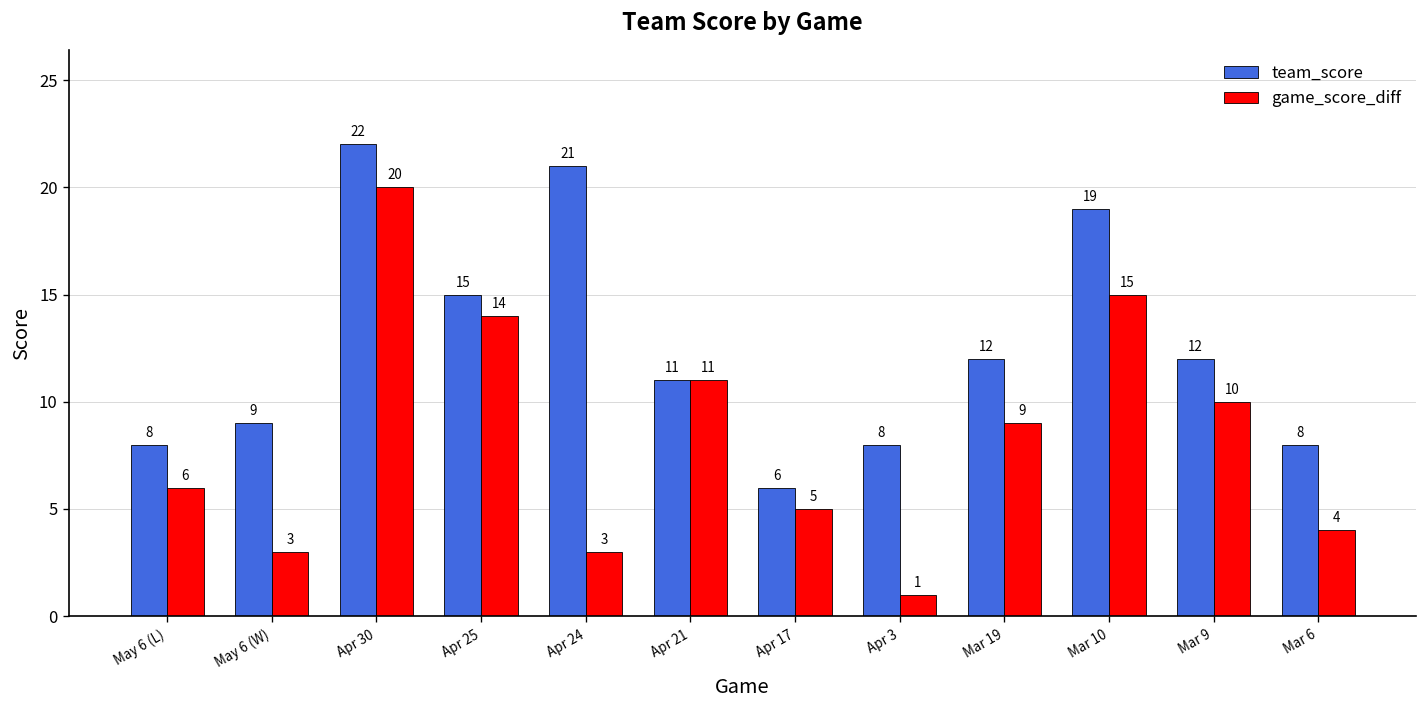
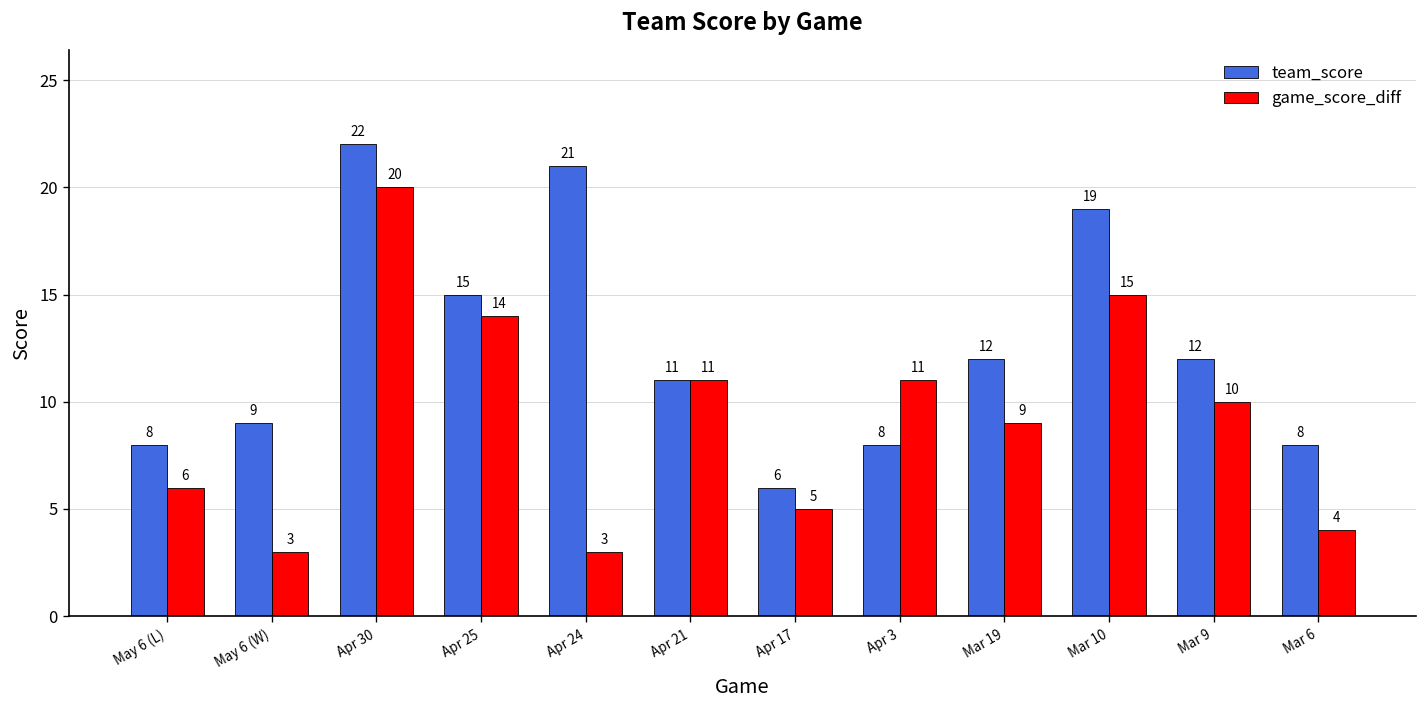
game_score_diff, Apr 3: 1 -> 11
